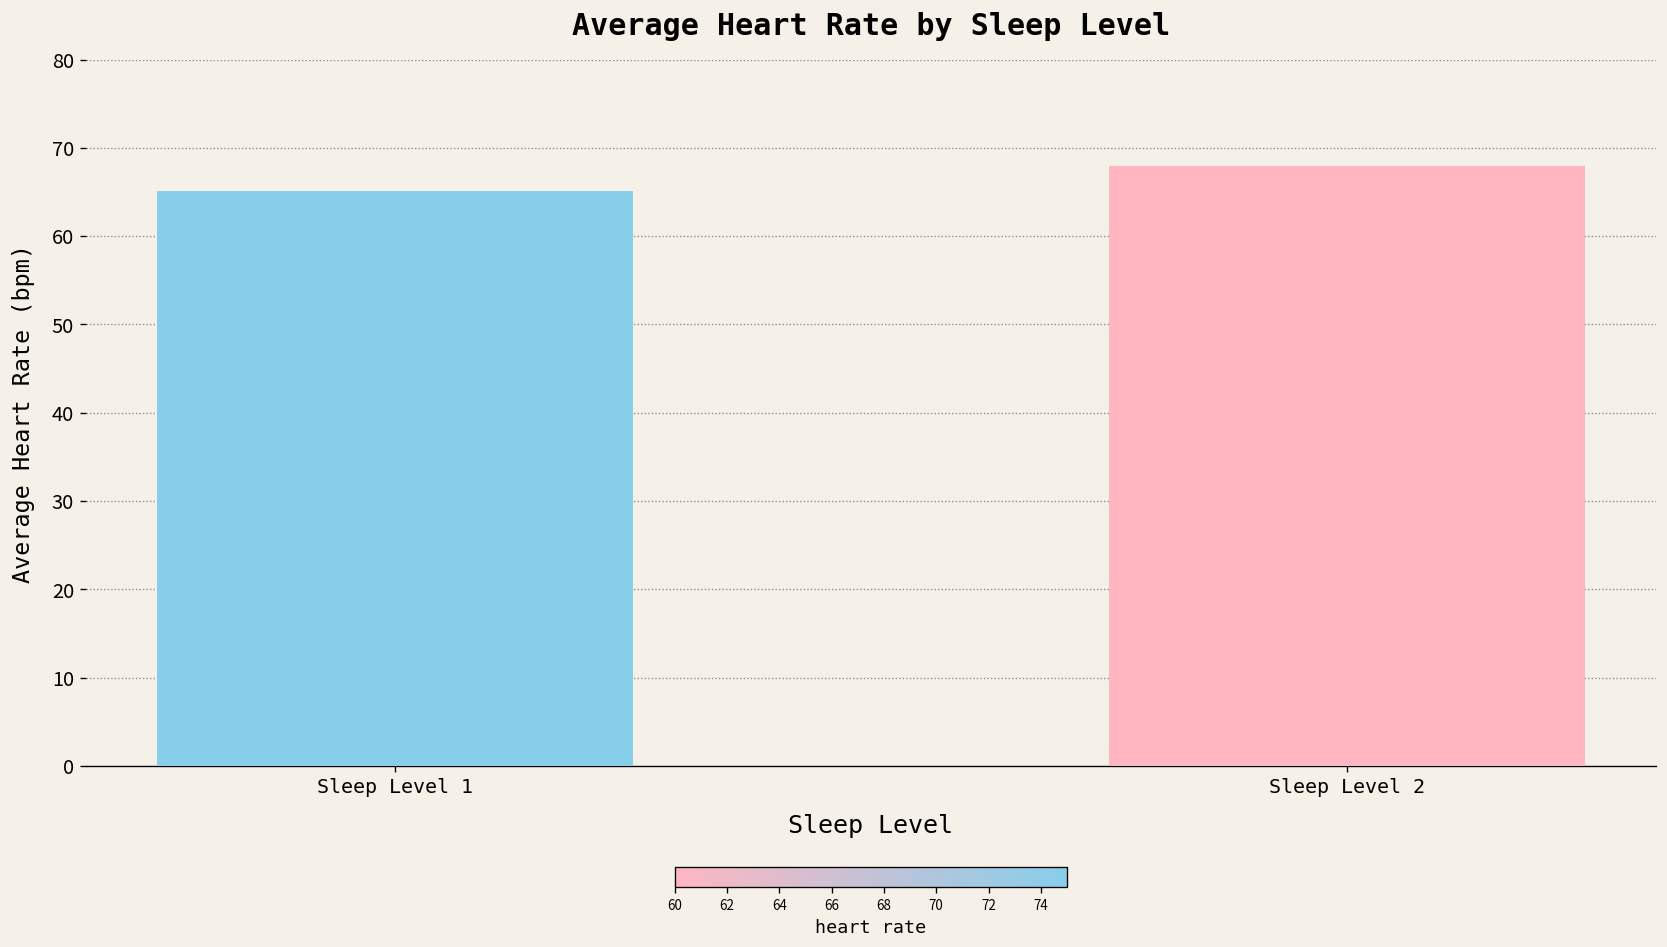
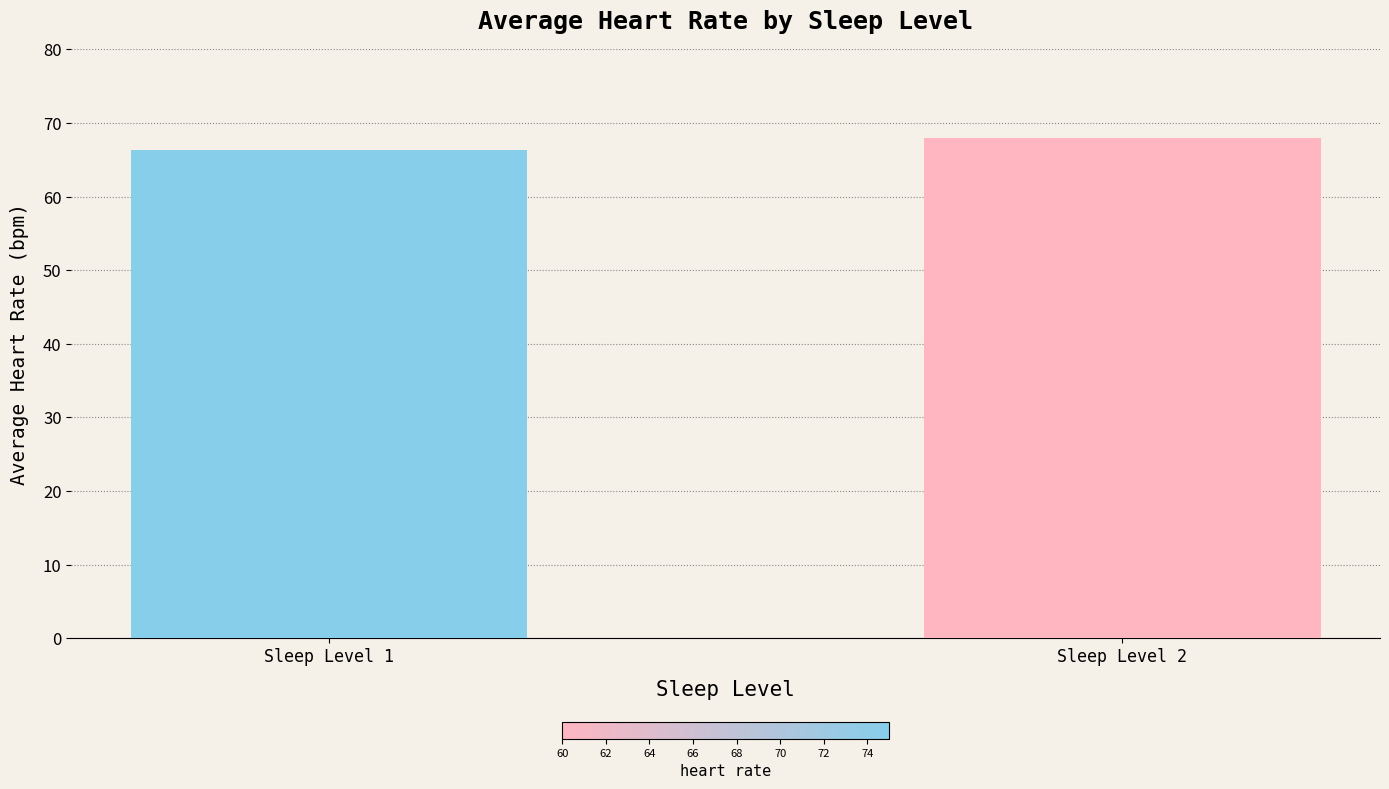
Sleep Level 1: 65 -> 66
